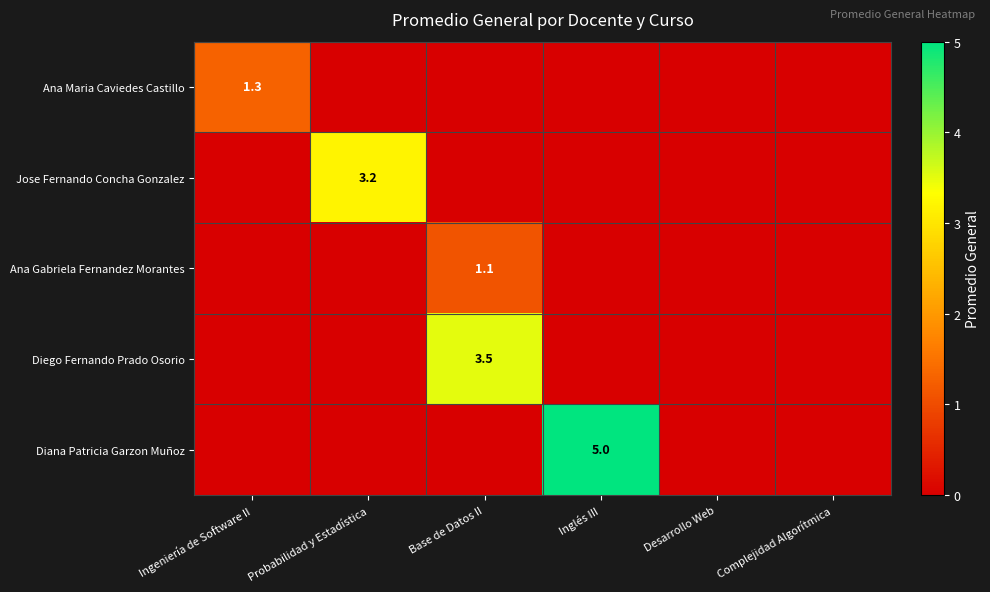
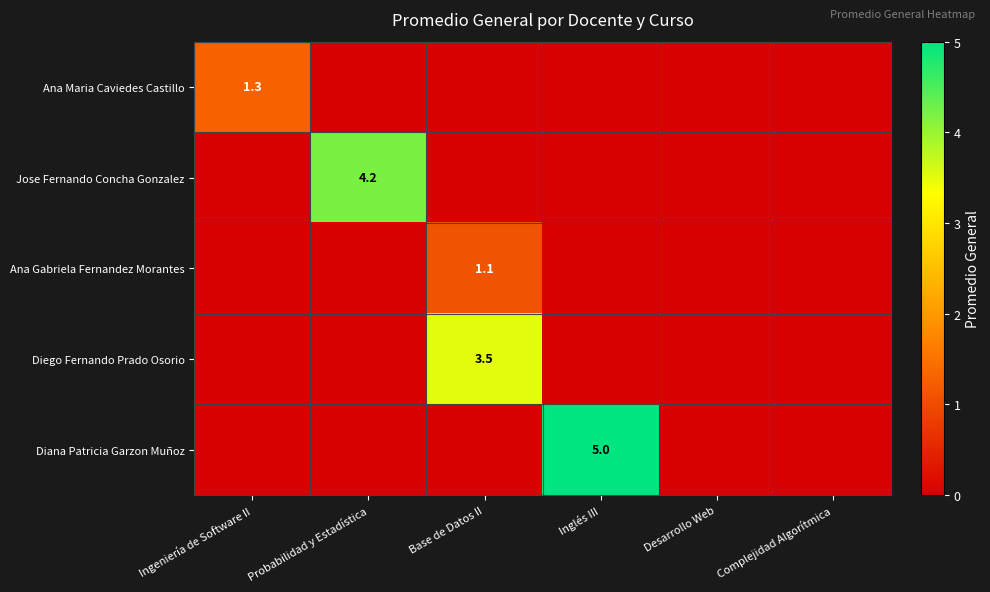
Jose Fernando Concha Gonzalez, Probabilidad y Estadística: 3.2 -> 4.2
